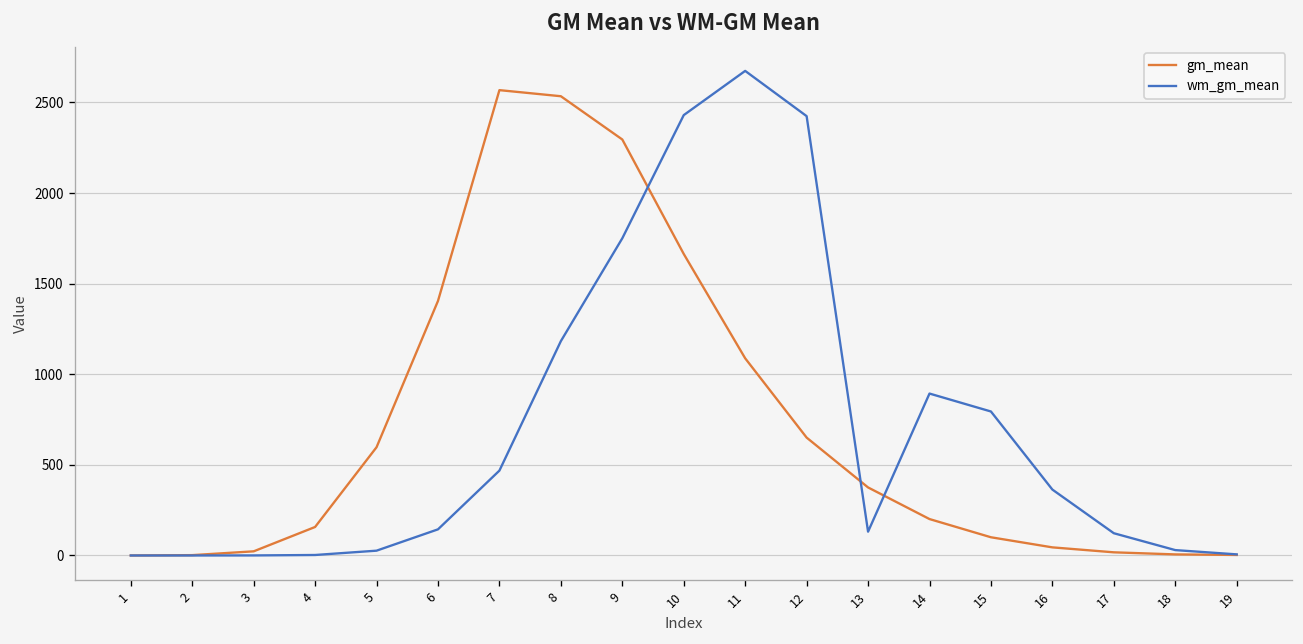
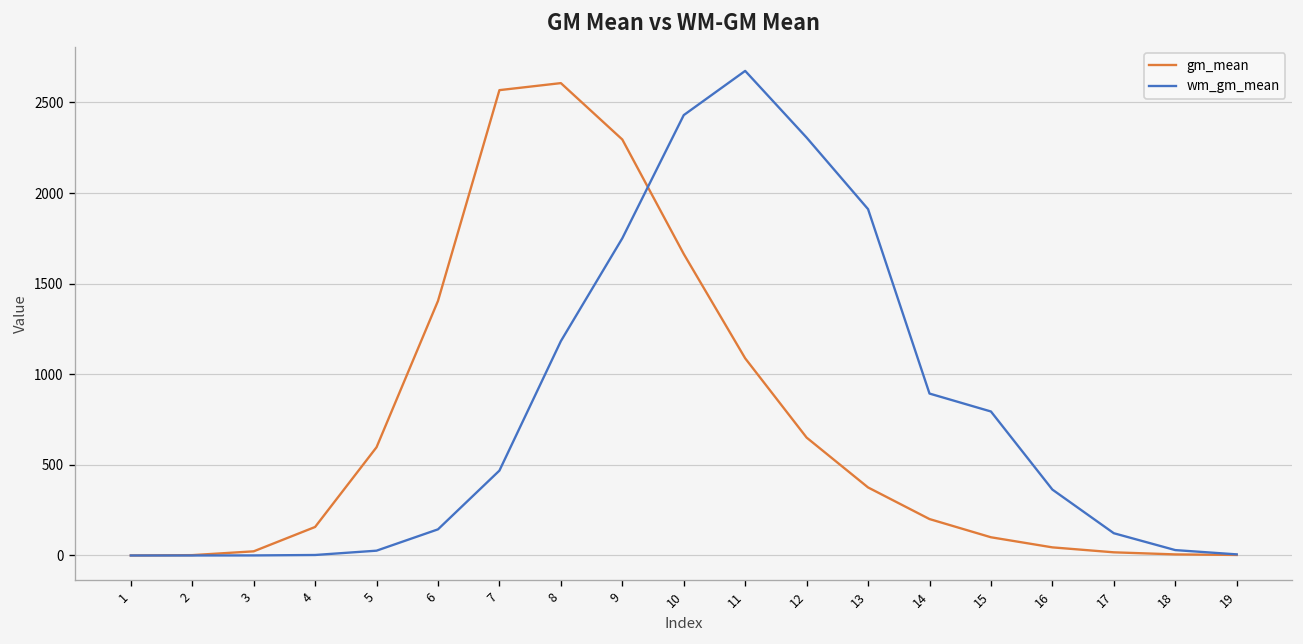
gm_mean, 8: 2530 -> 2610
wm_gm_mean, 12: 2420 -> 2310
wm_gm_mean, 13: 130 -> 1910
